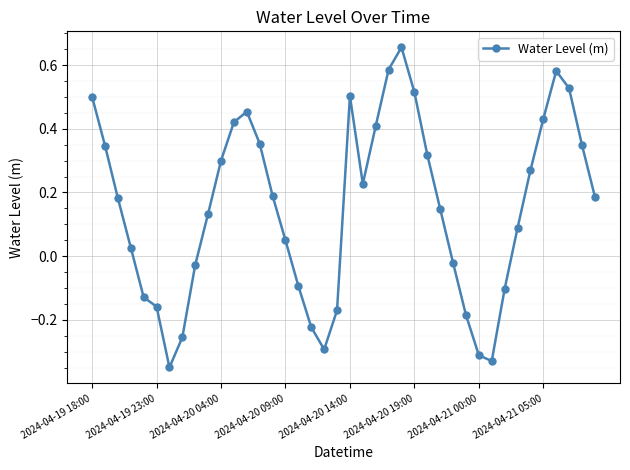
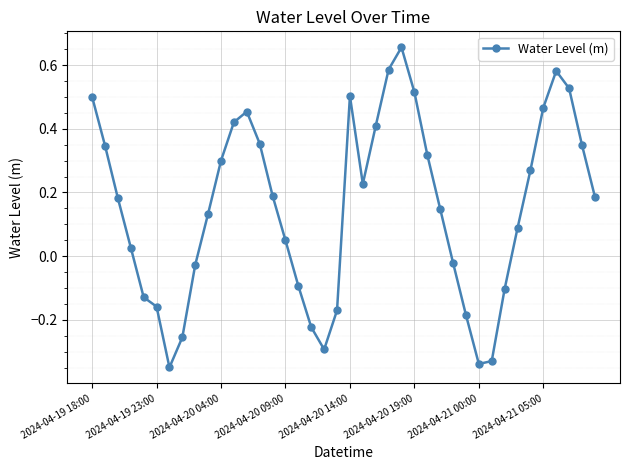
2024-04-21 00:00: -0.31 -> -0.34
2024-04-21 05:00: 0.43 -> 0.47
